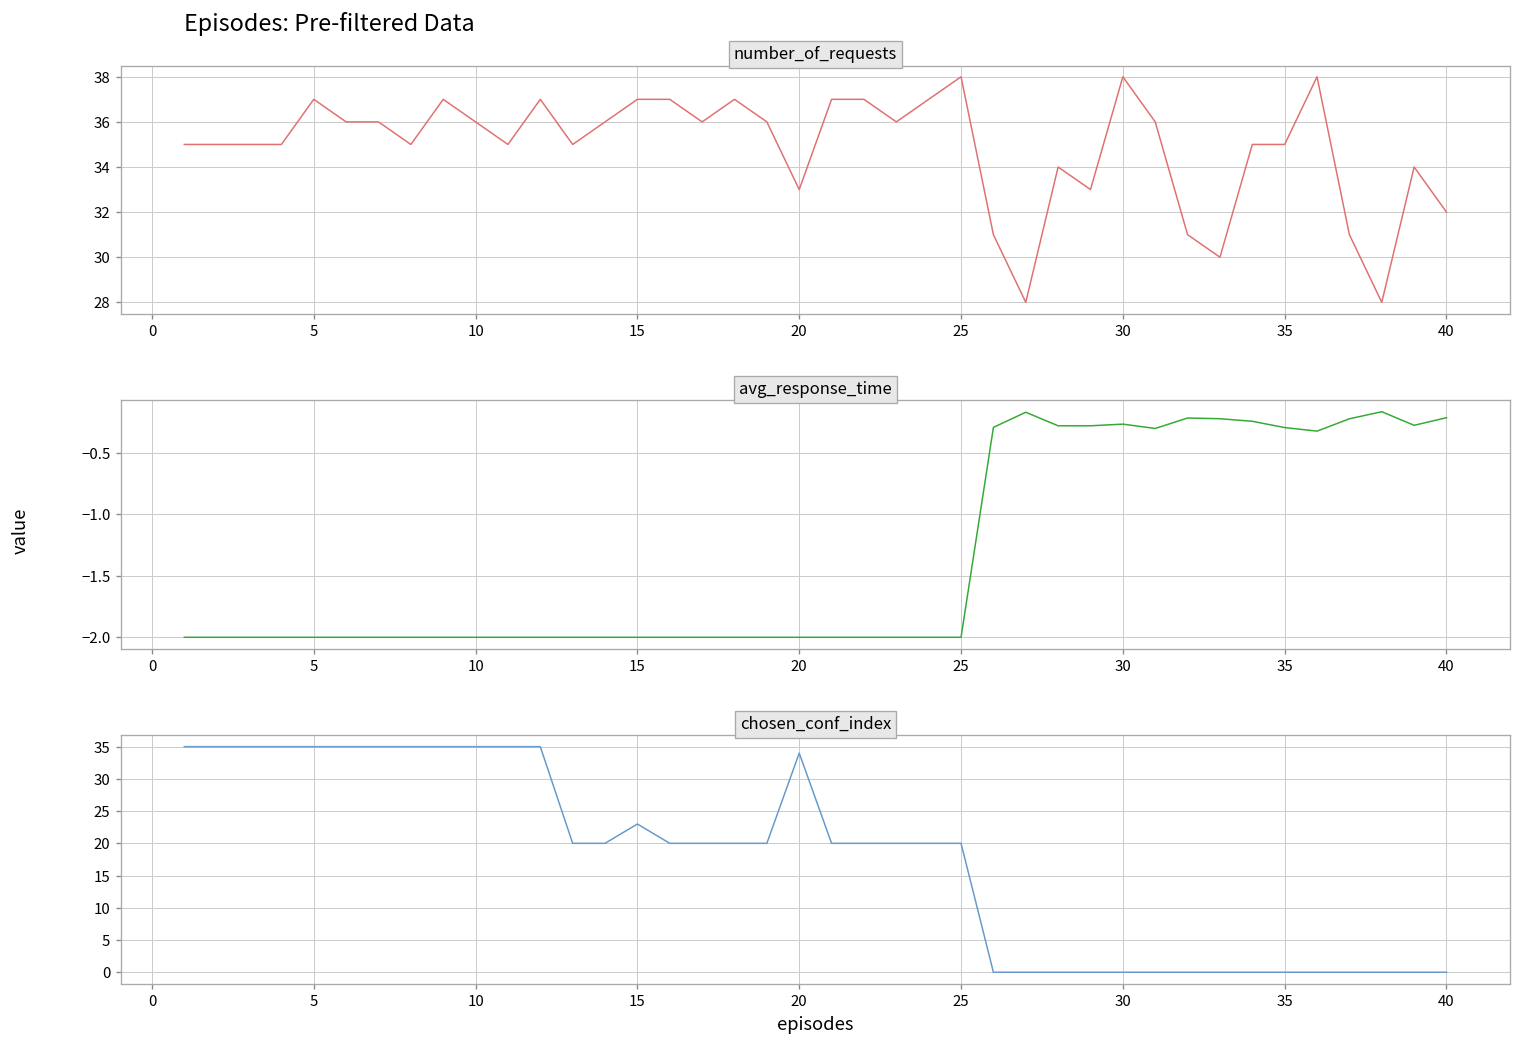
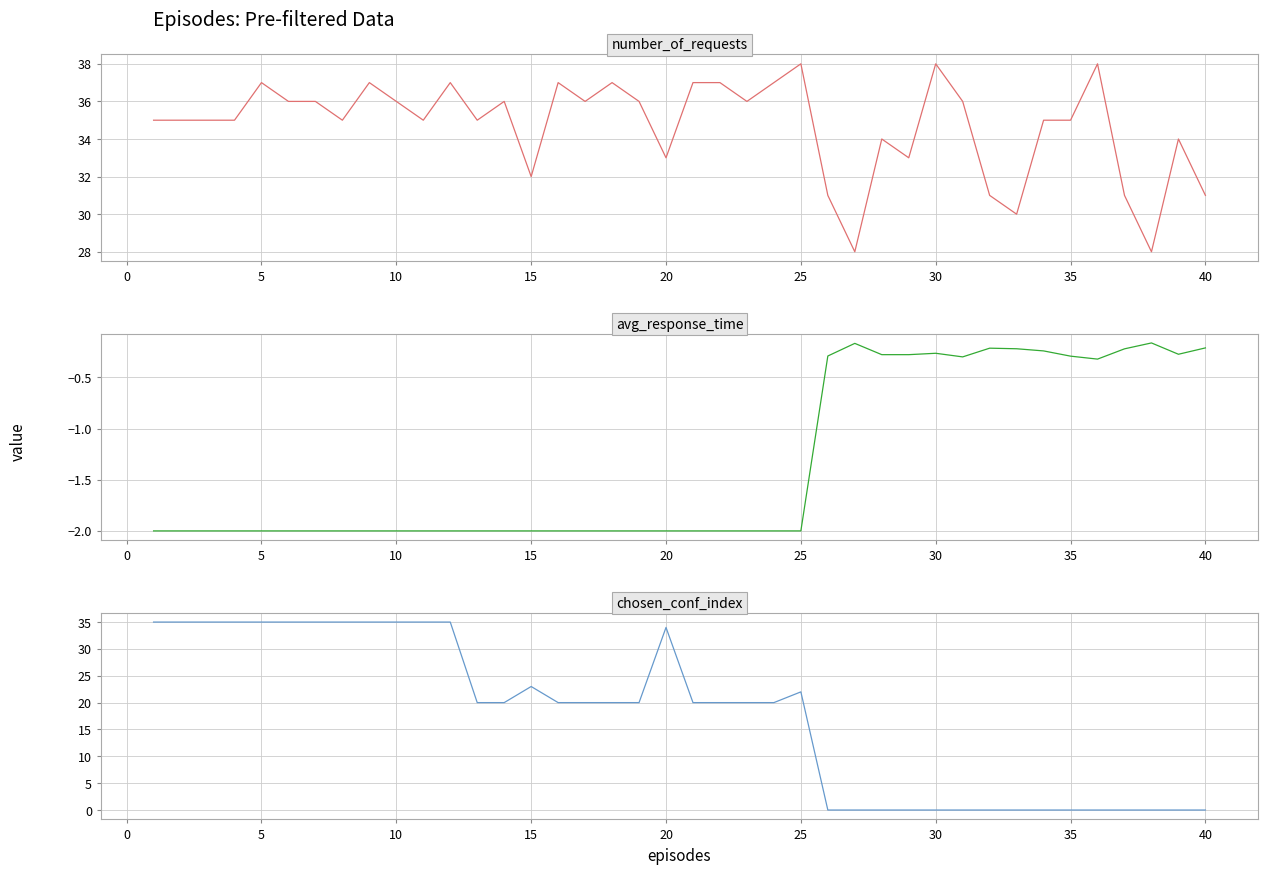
number_of_requests, 15: 37 -> 32
number_of_requests, 40: 32 -> 31
chosen_conf_index, 25: 20 -> 22
